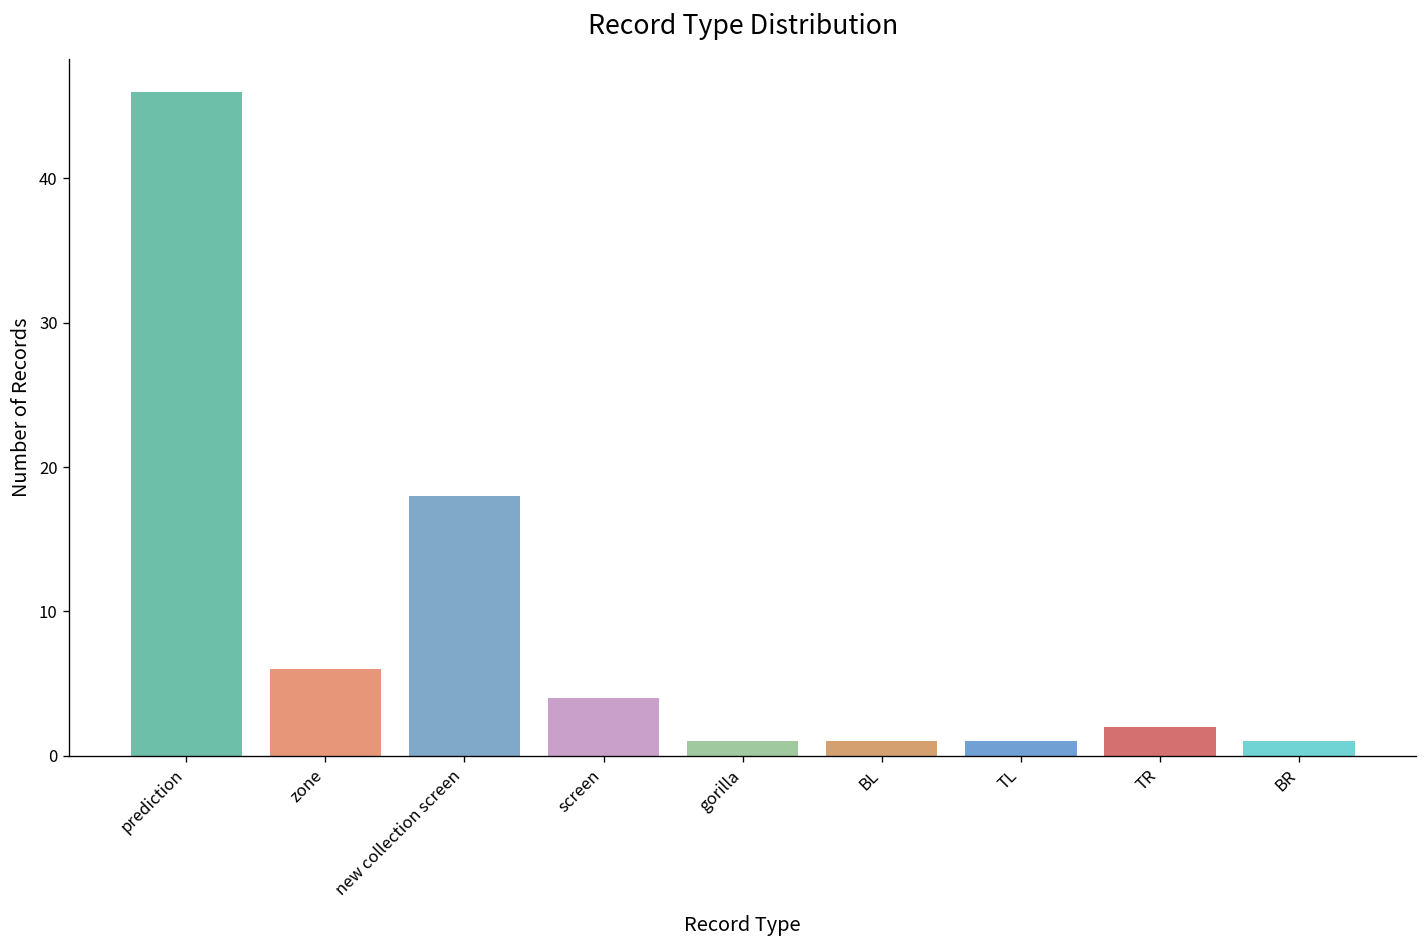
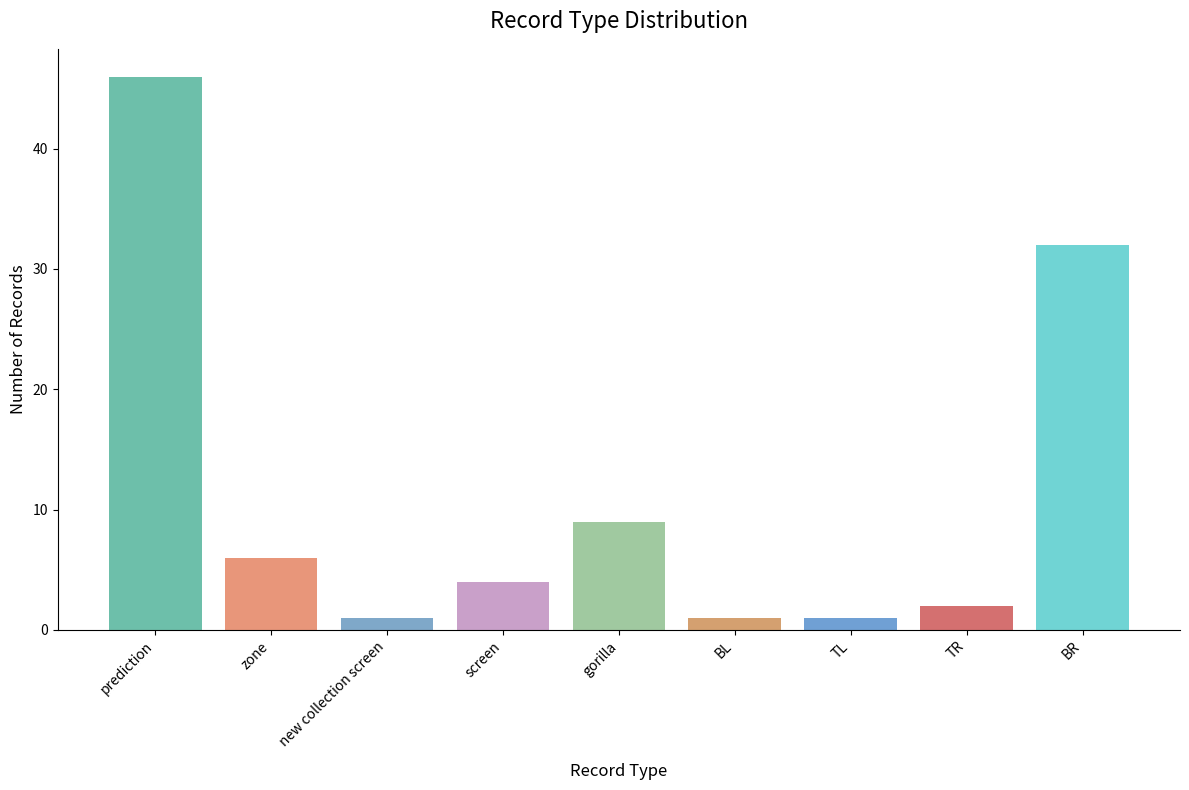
new collection screen: 18 -> 1
gorilla: 1 -> 9
BR: 1 -> 32
